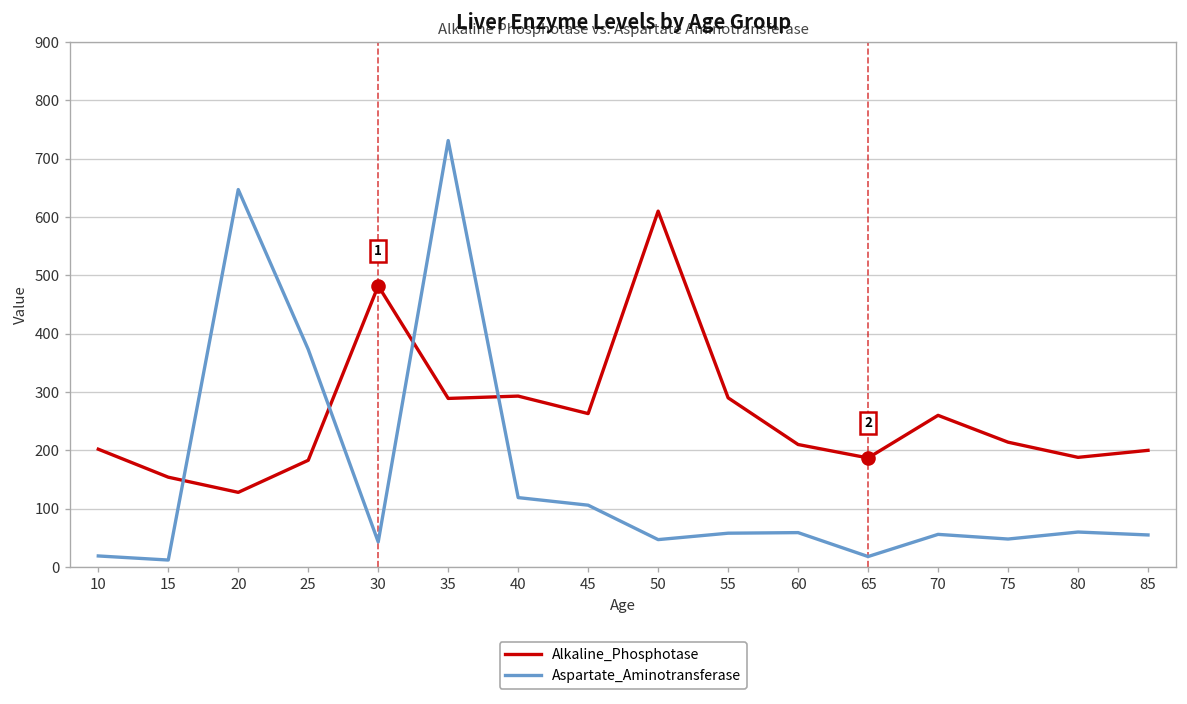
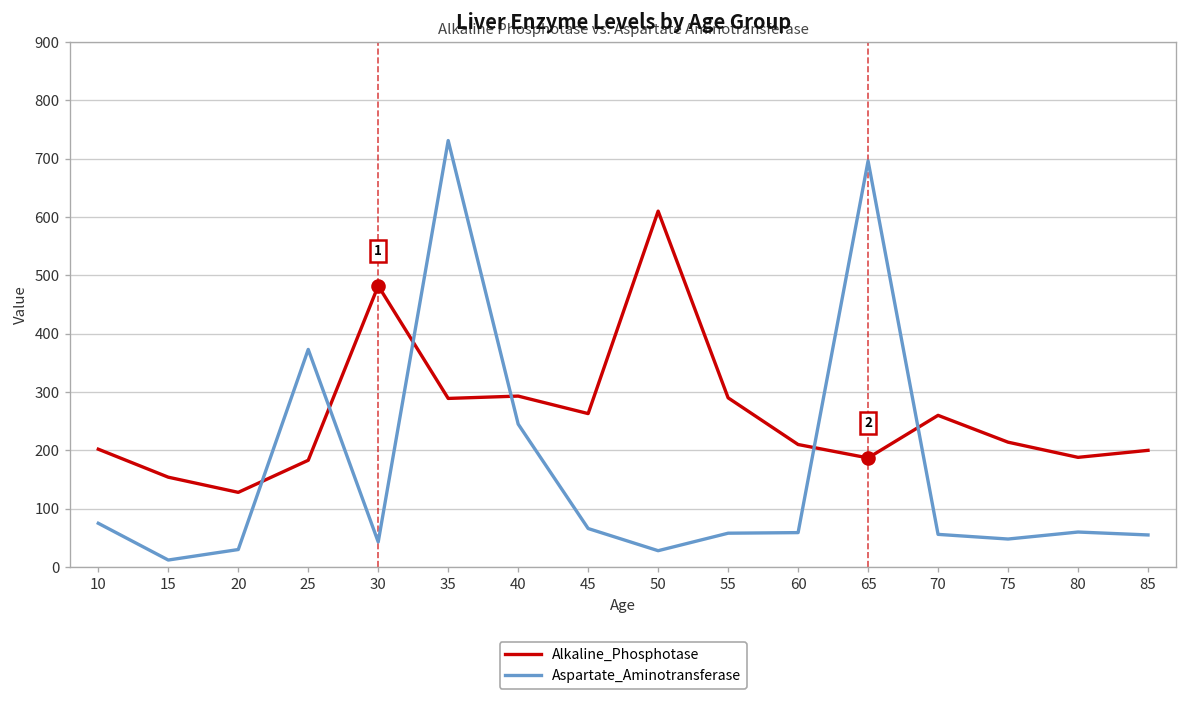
Aspartate_Aminotransferase, 10: 20 -> 80
Aspartate_Aminotransferase, 20: 650 -> 30
Aspartate_Aminotransferase, 40: 120 -> 250
Aspartate_Aminotransferase, 45: 110 -> 70
Aspartate_Aminotransferase, 50: 50 -> 30
Aspartate_Aminotransferase, 65: 20 -> 700
